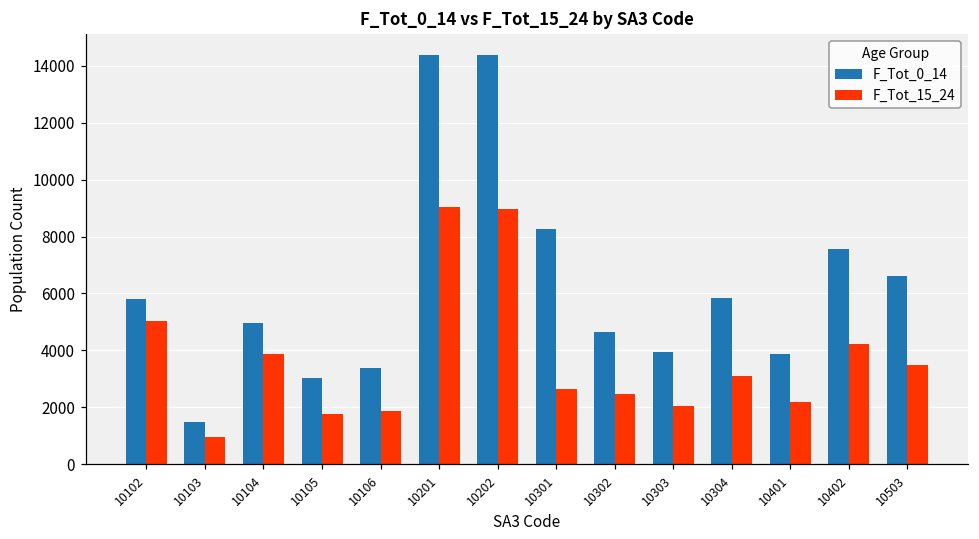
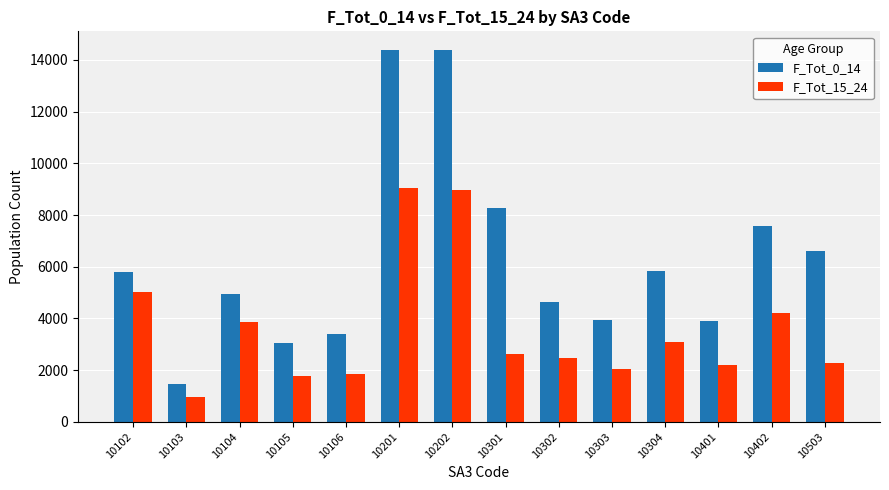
F_Tot_15_24, 10503: 3500 -> 2300
